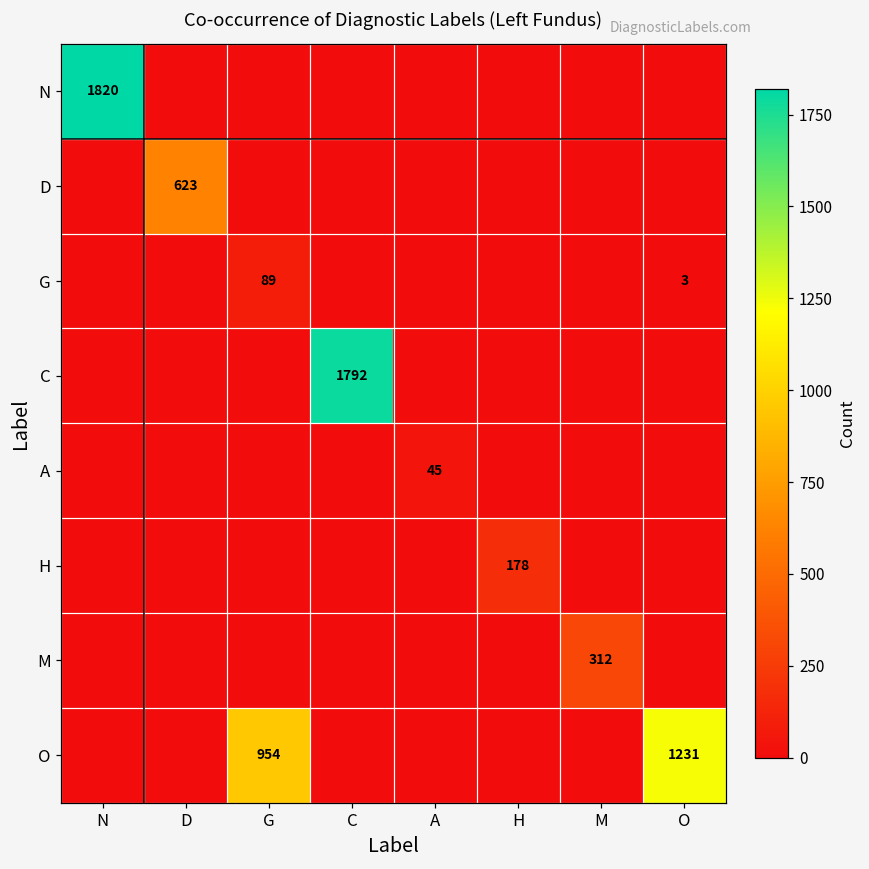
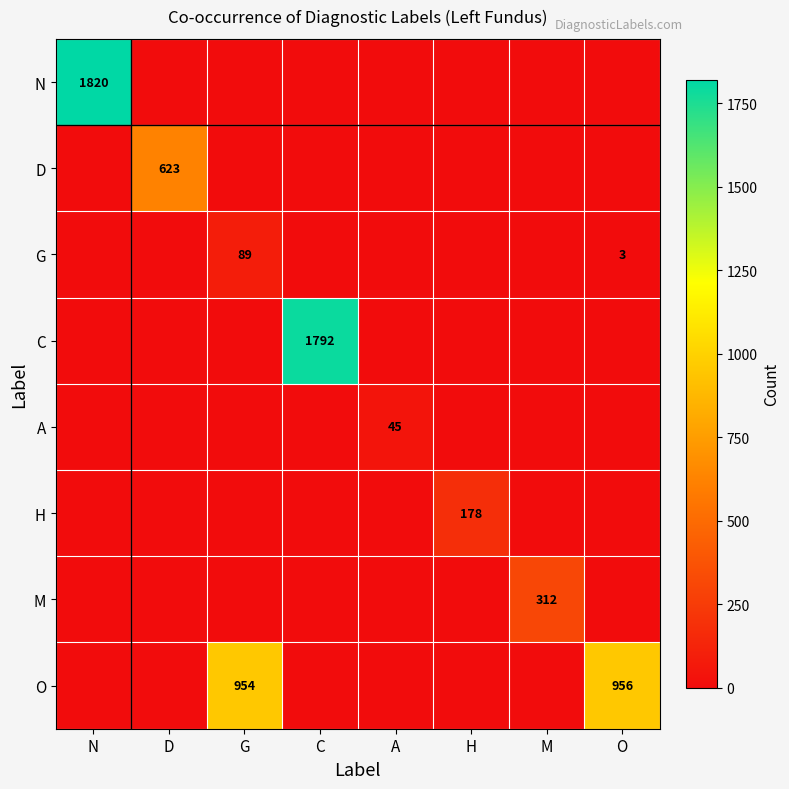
O, O: 1231 -> 956
